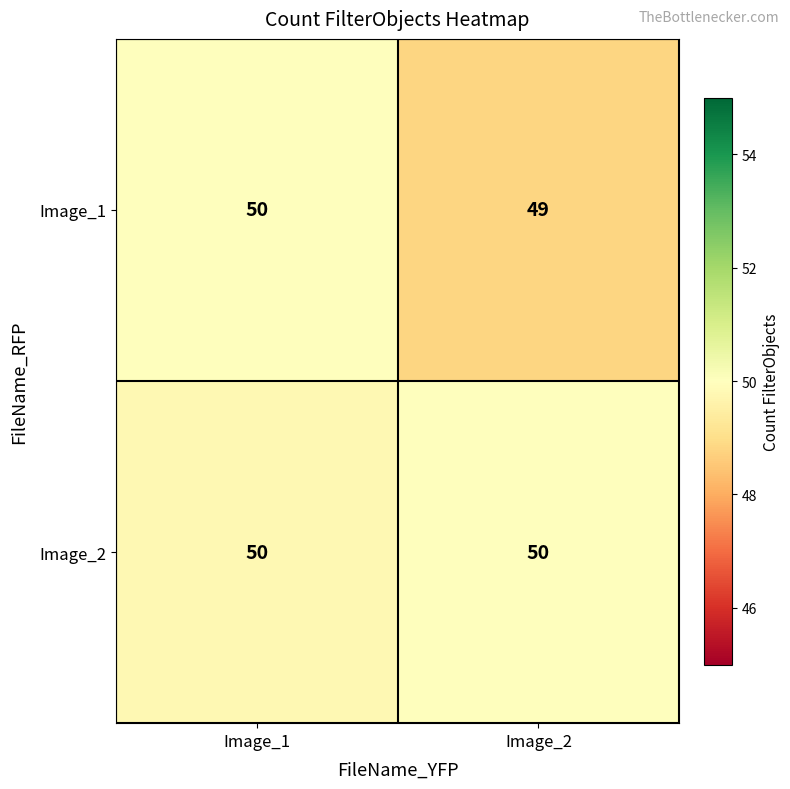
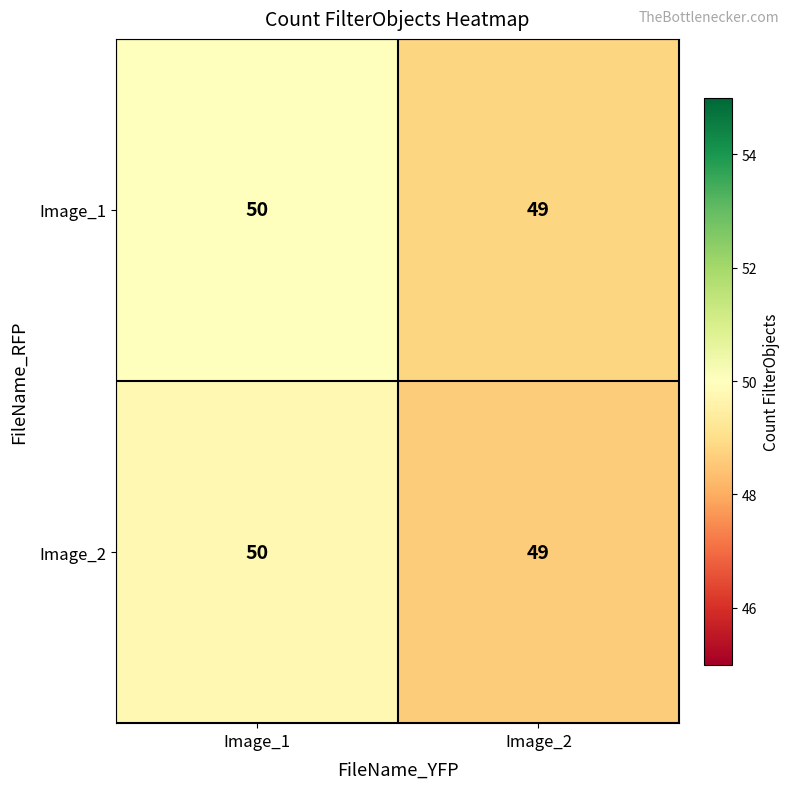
Image_2, Image_2: 50 -> 49
